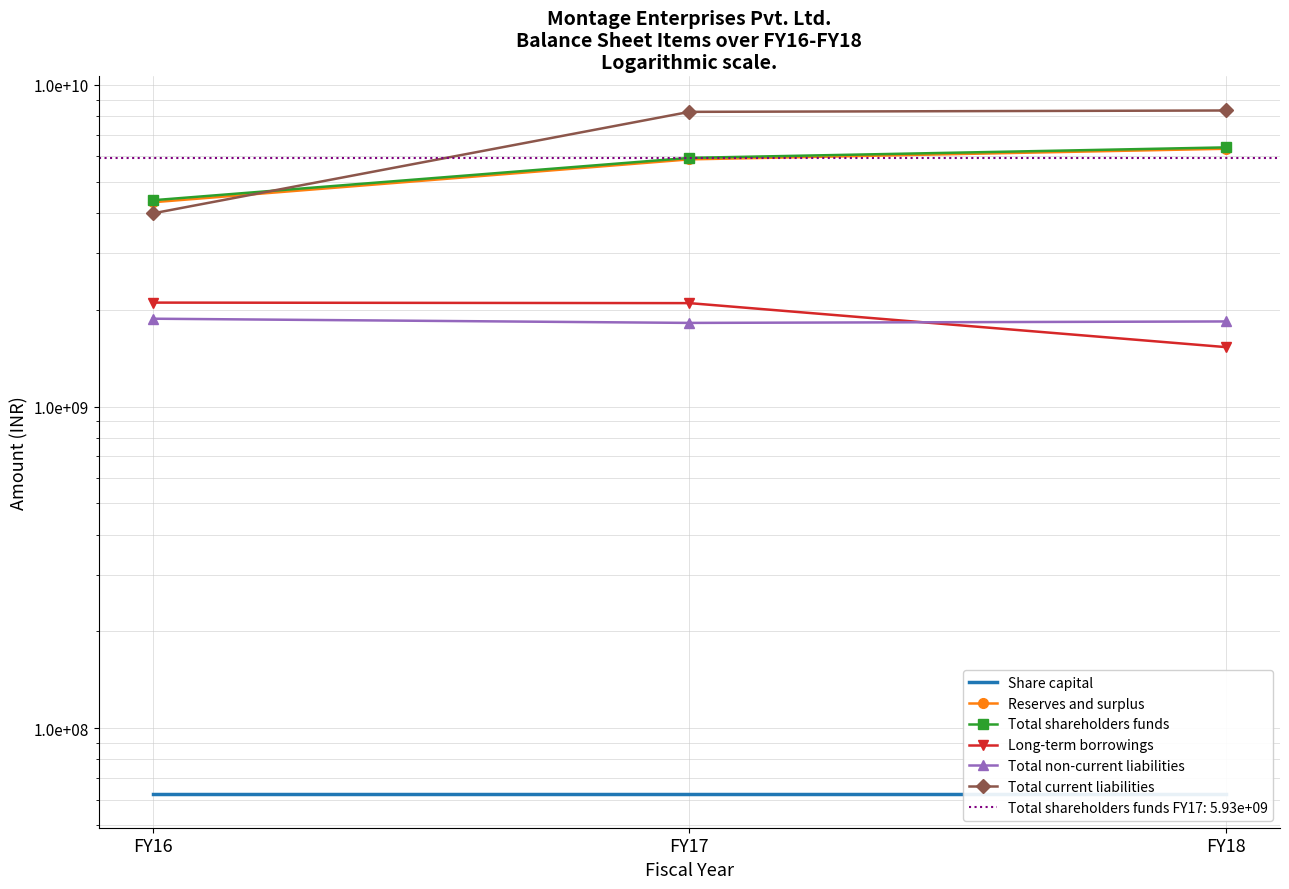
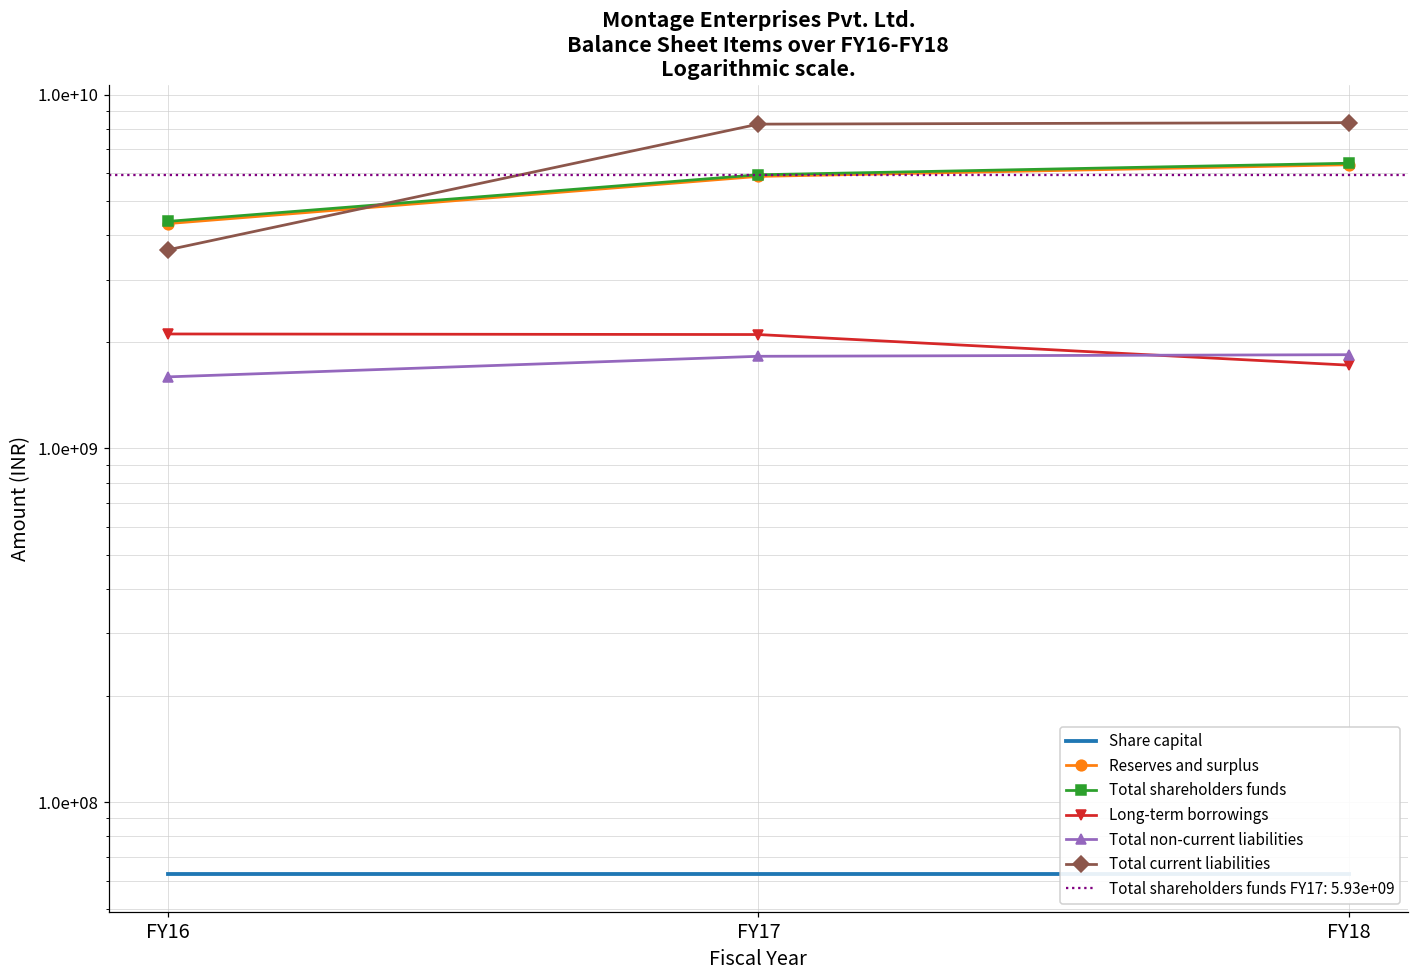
Total non-current liabilities, FY16: 1900000000 -> 1600000000
Total current liabilities, FY16: 4000000000 -> 3600000000
Long-term borrowings, FY18: 1500000000 -> 1700000000
